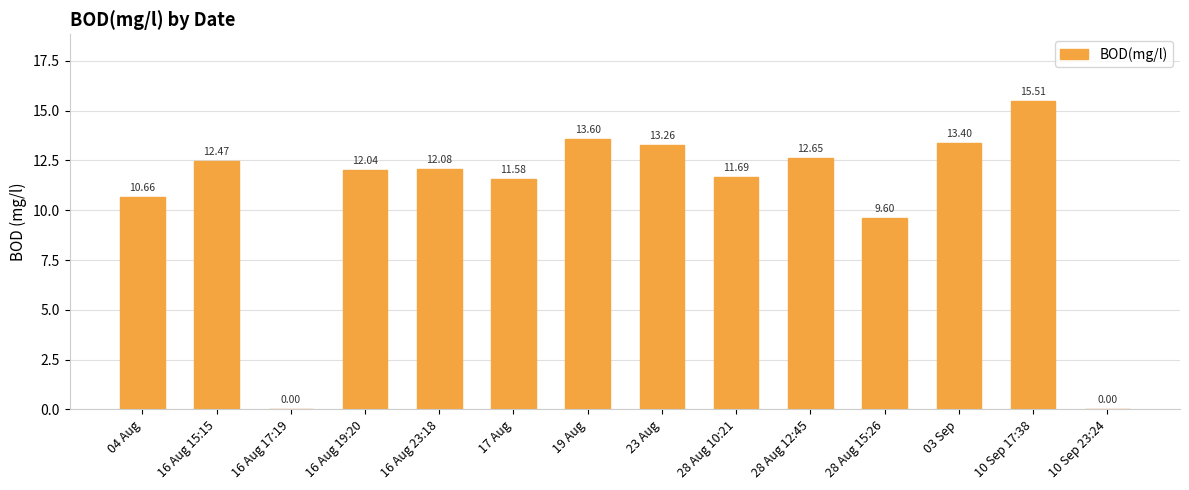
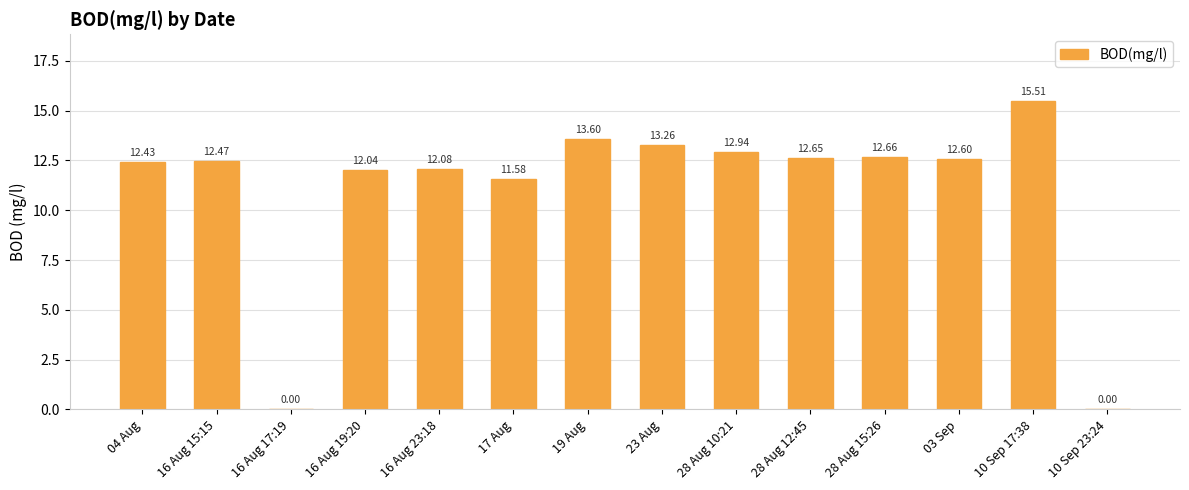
04 Aug: 10.66 -> 12.43
28 Aug 10:21: 11.69 -> 12.94
28 Aug 15:26: 9.60 -> 12.66
03 Sep: 13.40 -> 12.60
